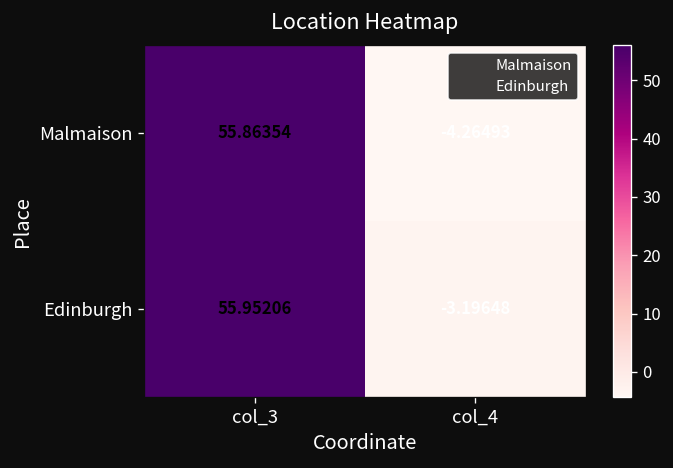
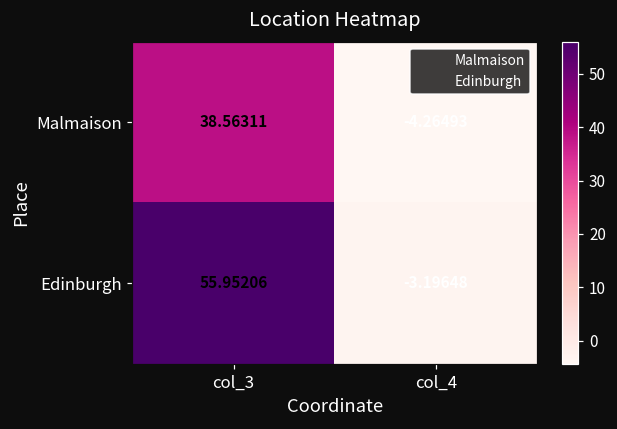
Malmaison, col_3: 55.86354 -> 38.56311
